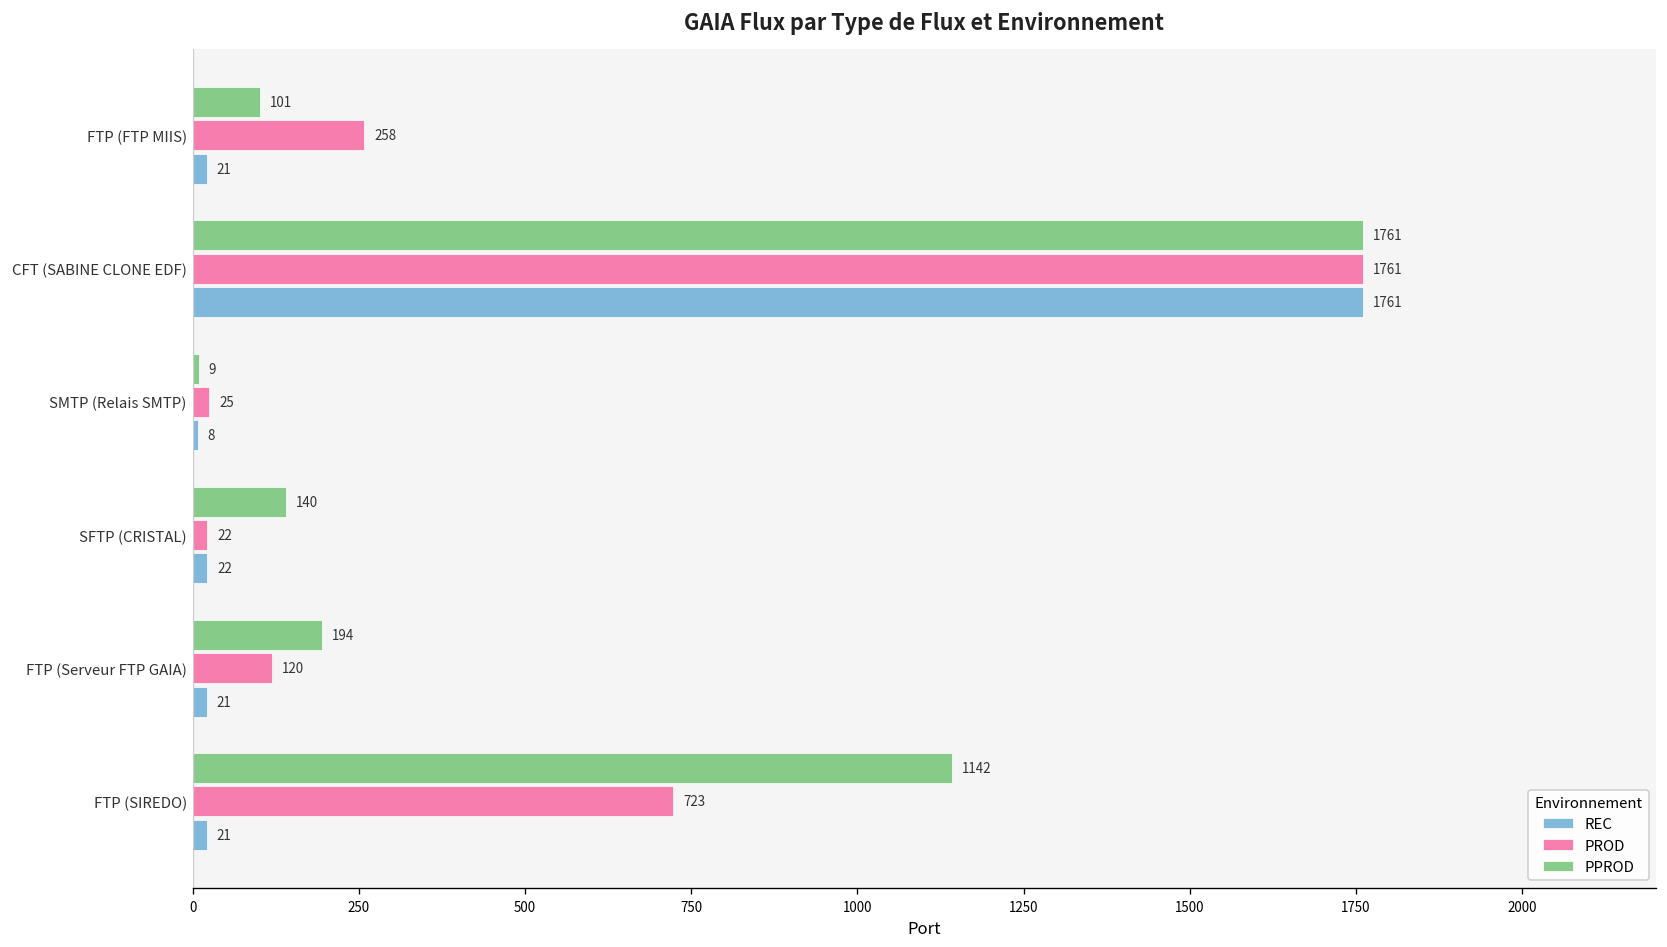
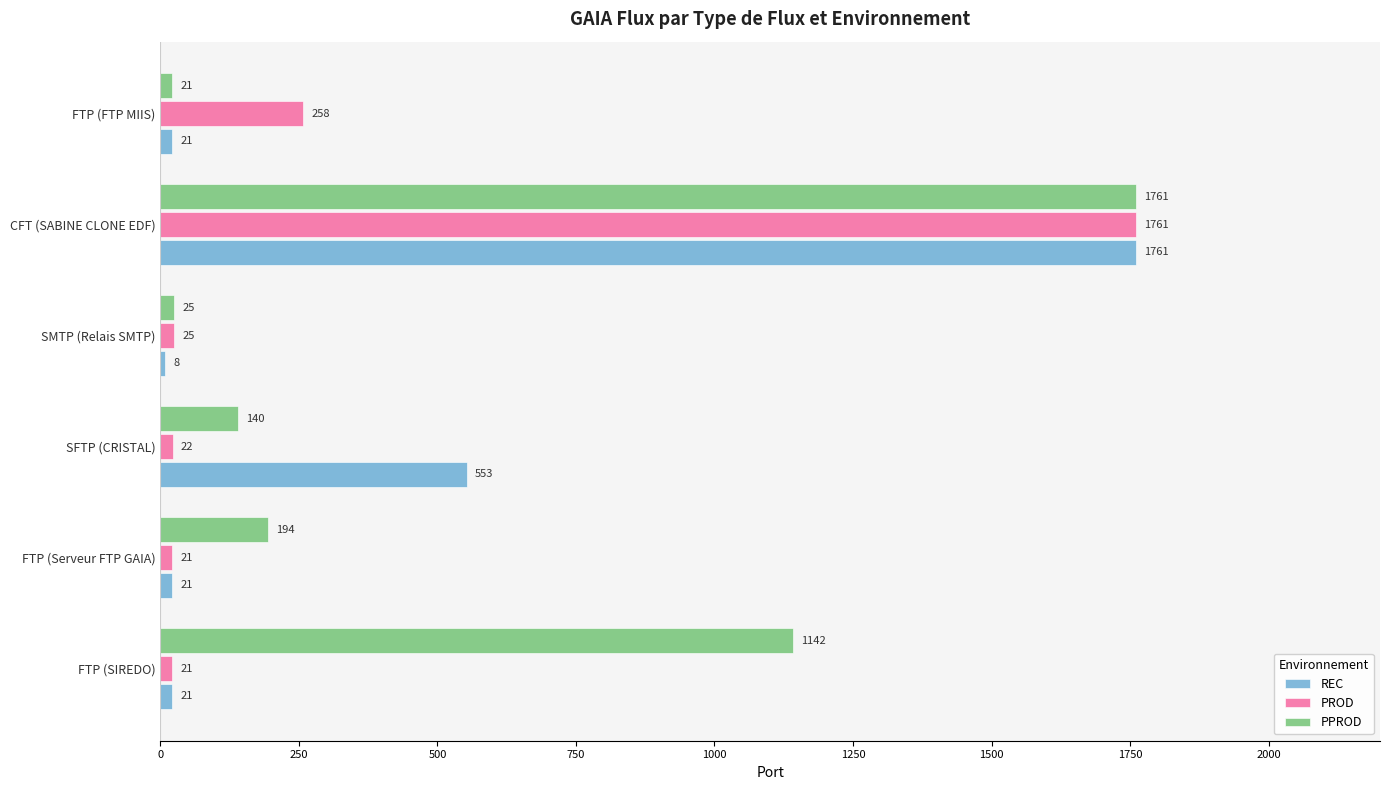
PPROD, FTP (FTP MIIS): 101 -> 21
PPROD, SMTP (Relais SMTP): 9 -> 25
REC, SFTP (CRISTAL): 22 -> 553
PROD, FTP (Serveur FTP GAIA): 120 -> 21
PROD, FTP (SIREDO): 723 -> 21
